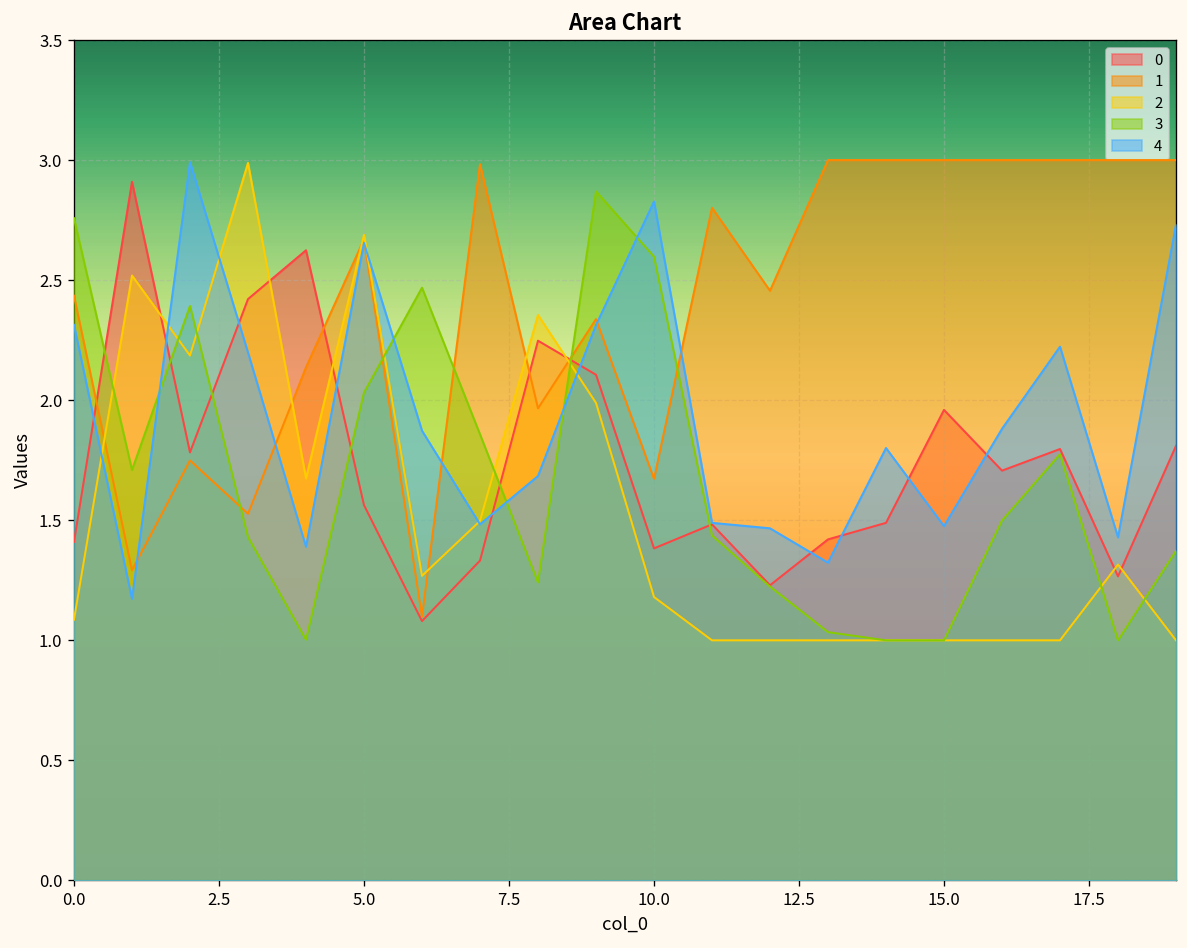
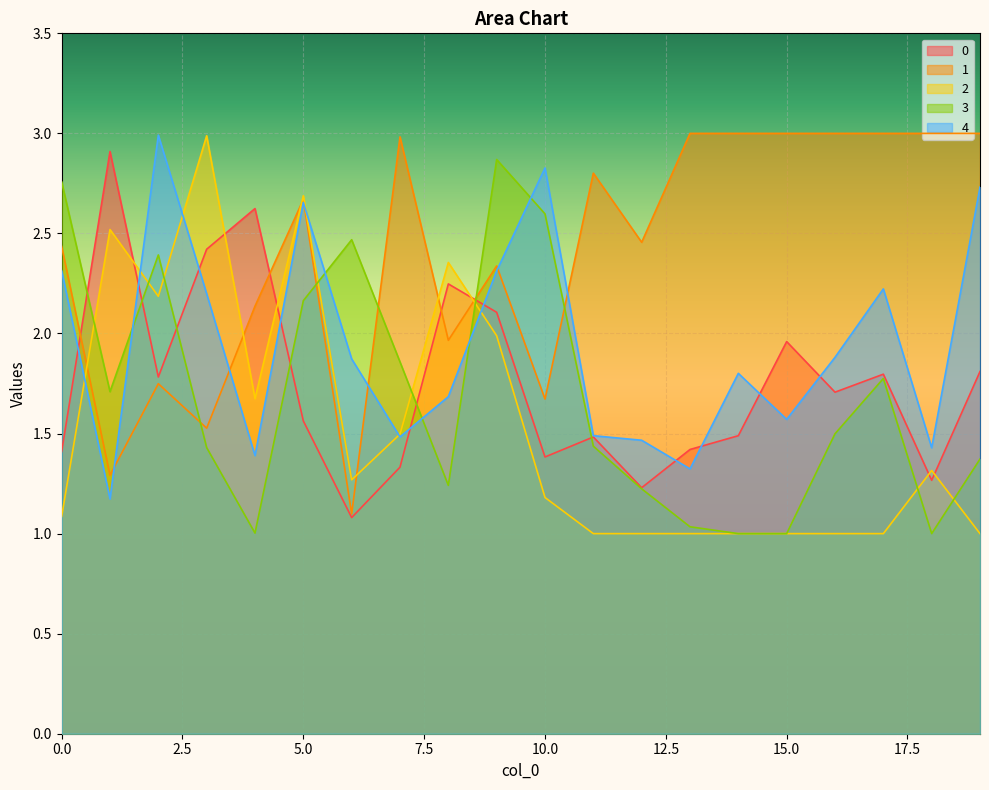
3, 5.0: 2.03 -> 2.16
4, 15.0: 1.48 -> 1.57
